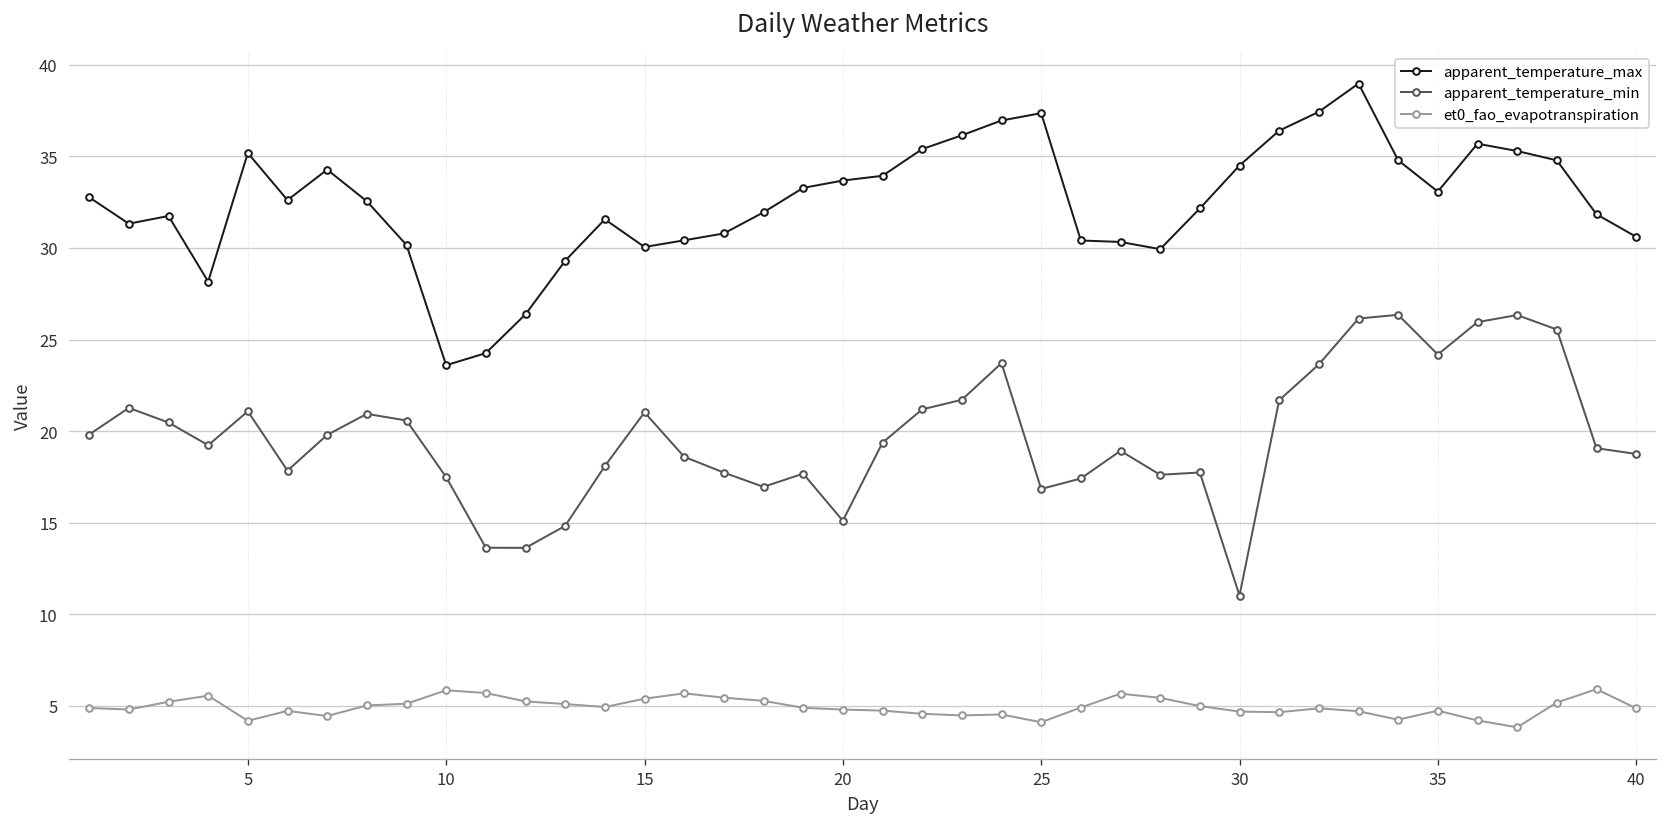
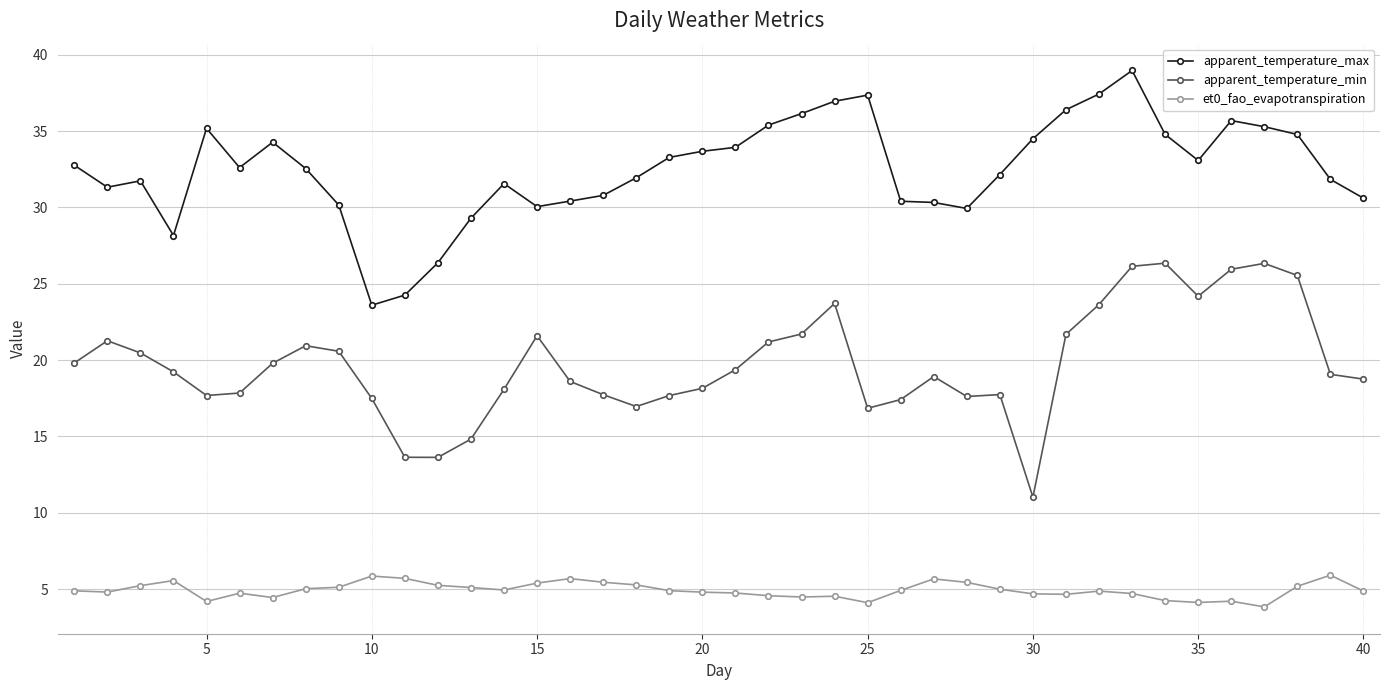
apparent_temperature_min, 5: 21.1 -> 17.7
apparent_temperature_min, 15: 21.0 -> 21.6
apparent_temperature_min, 20: 15.1 -> 18.2
et0_fao_evapotranspiration, 35: 4.7 -> 4.1
